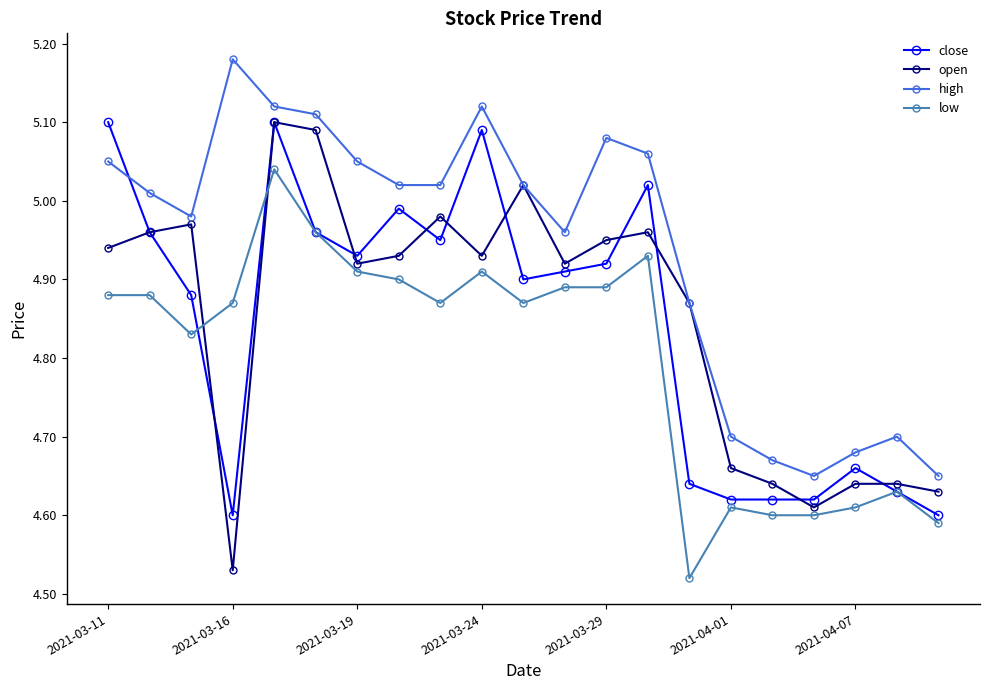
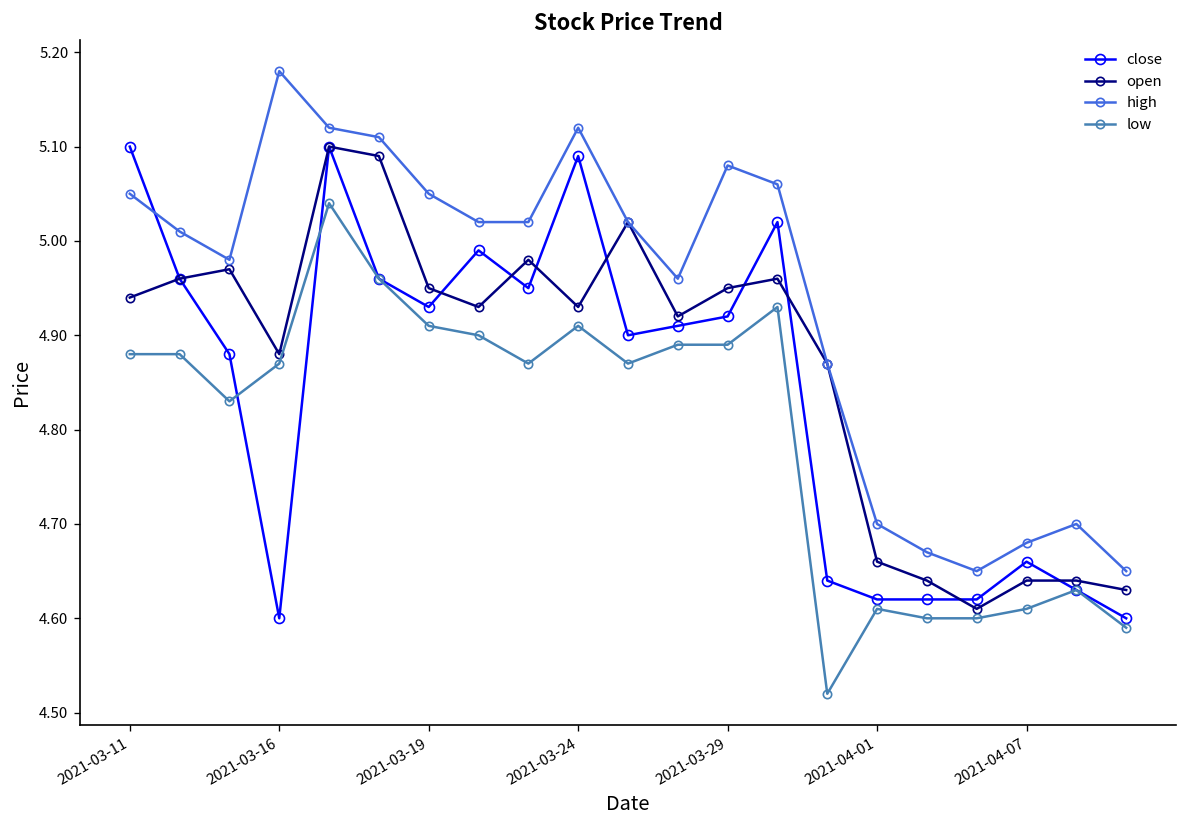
open, 2021-03-16: 4.53 -> 4.88
open, 2021-03-19: 4.92 -> 4.95
